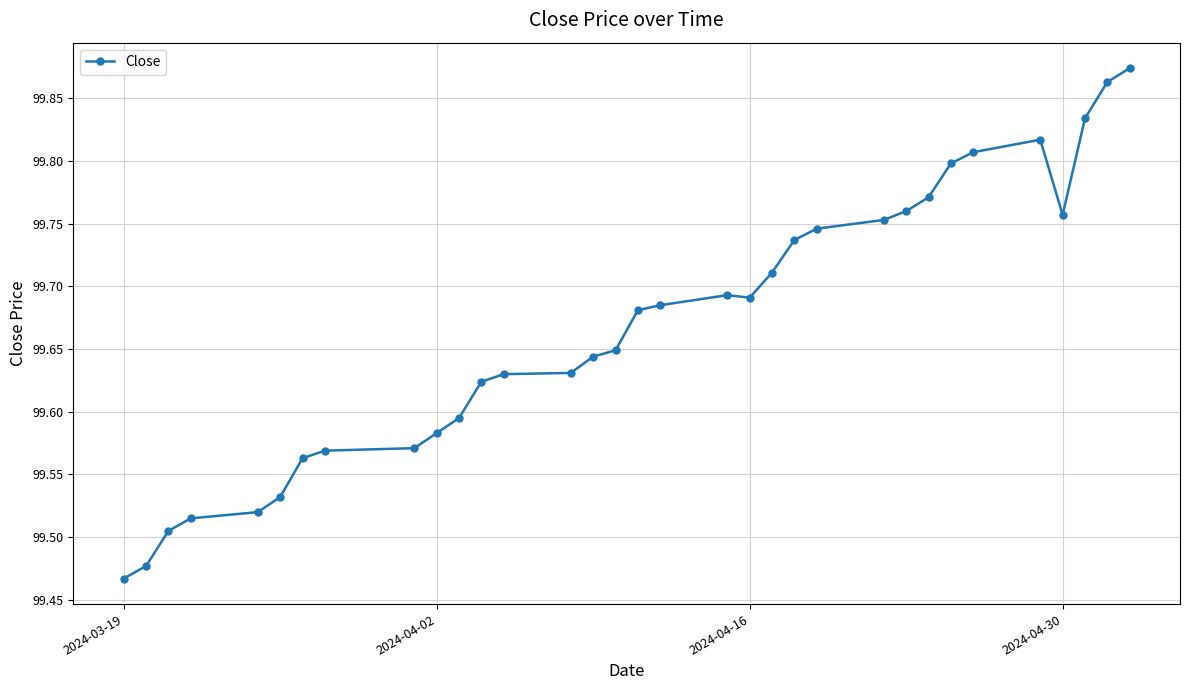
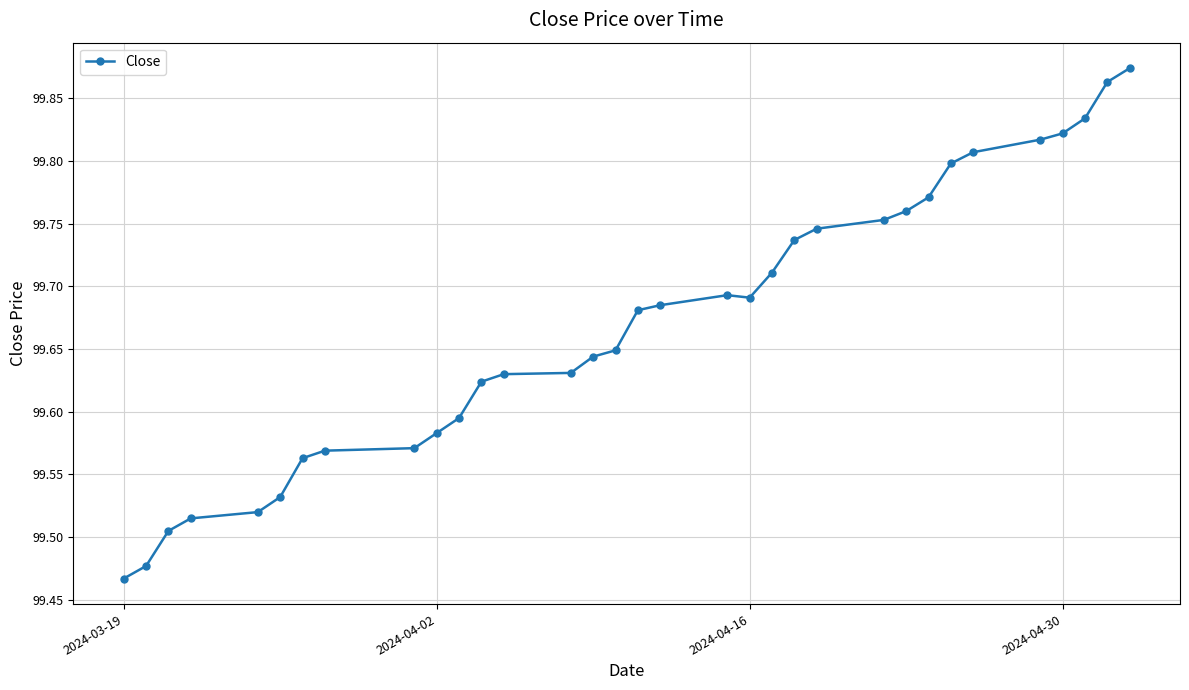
2024-04-30: 99.757 -> 99.822
